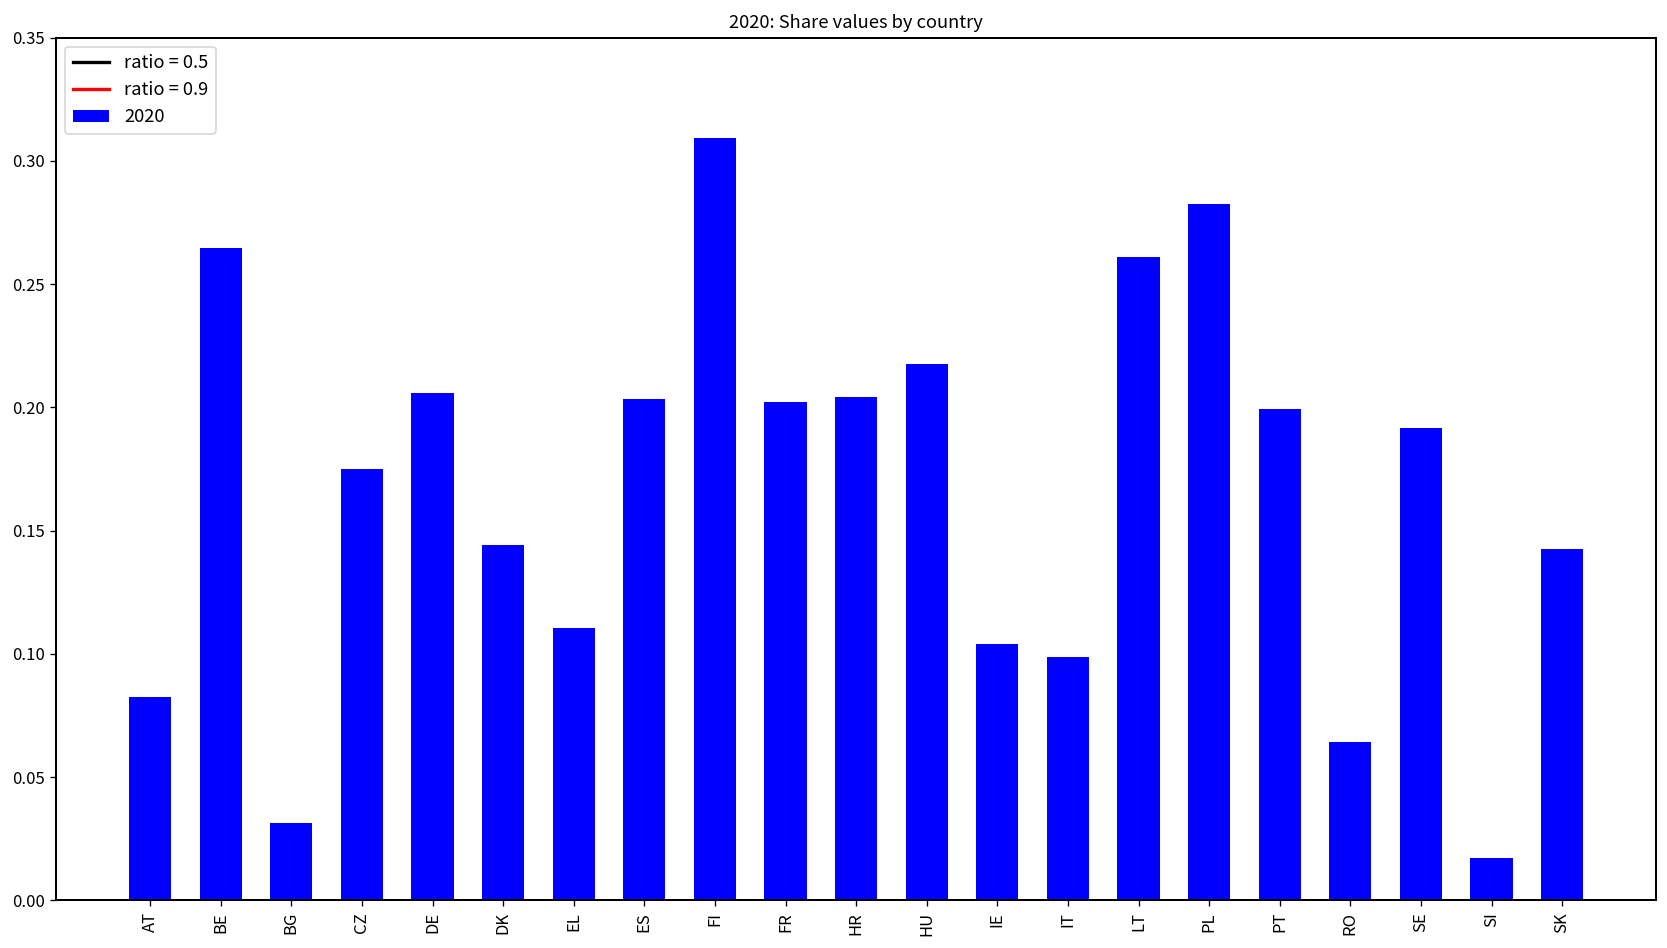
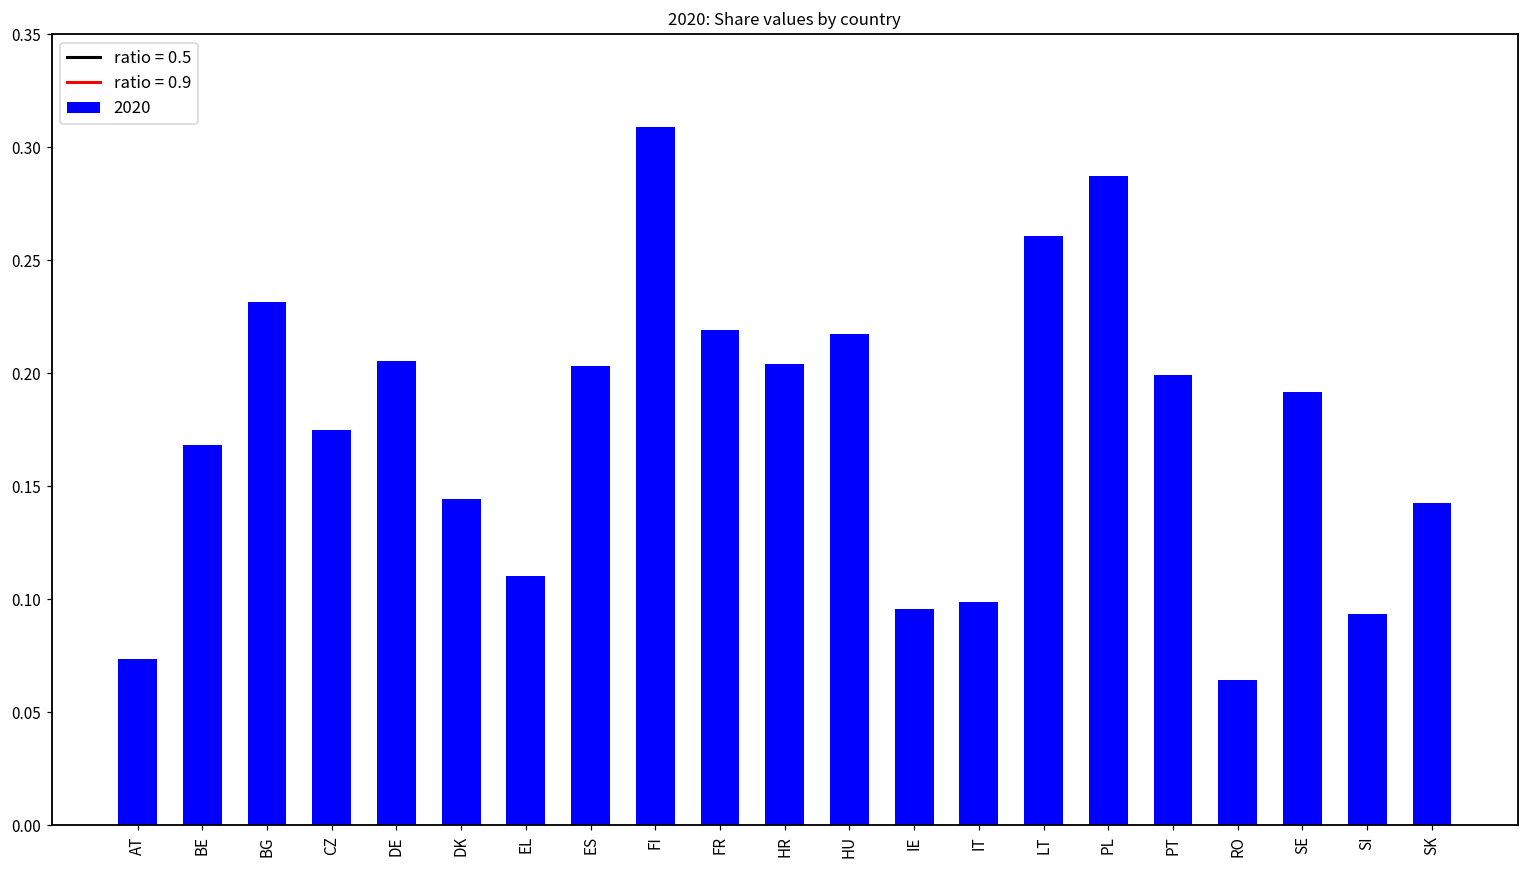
AT: 0.082 -> 0.074
BE: 0.265 -> 0.168
BG: 0.031 -> 0.232
FR: 0.202 -> 0.219
IE: 0.104 -> 0.096
PL: 0.283 -> 0.288
SI: 0.017 -> 0.094
